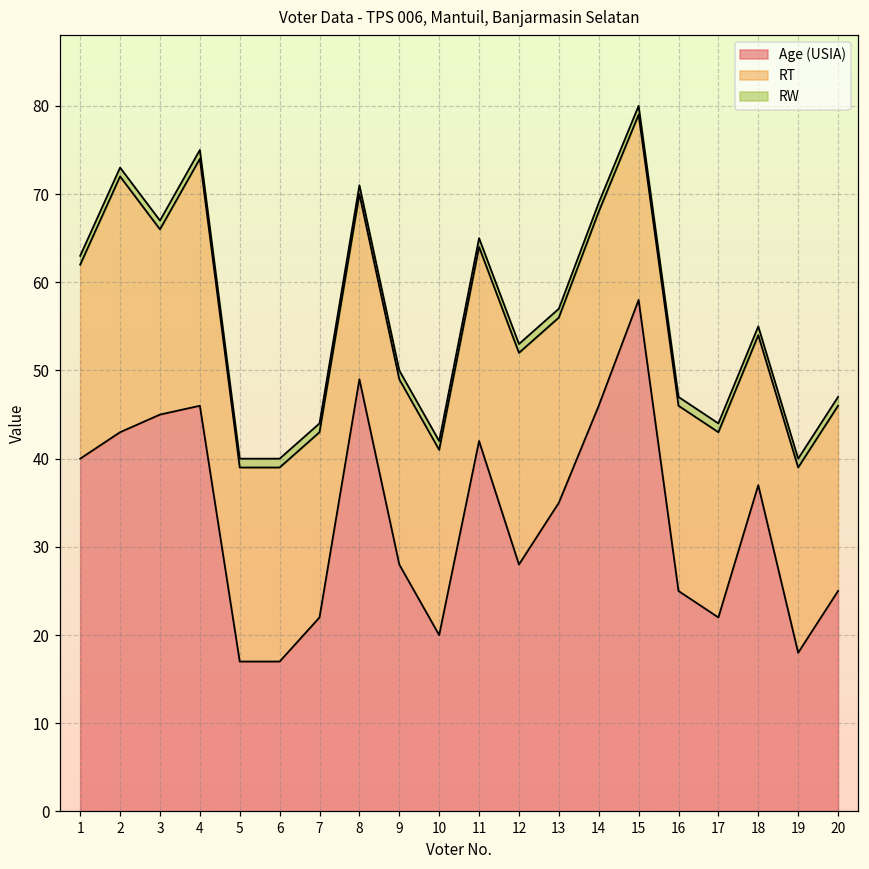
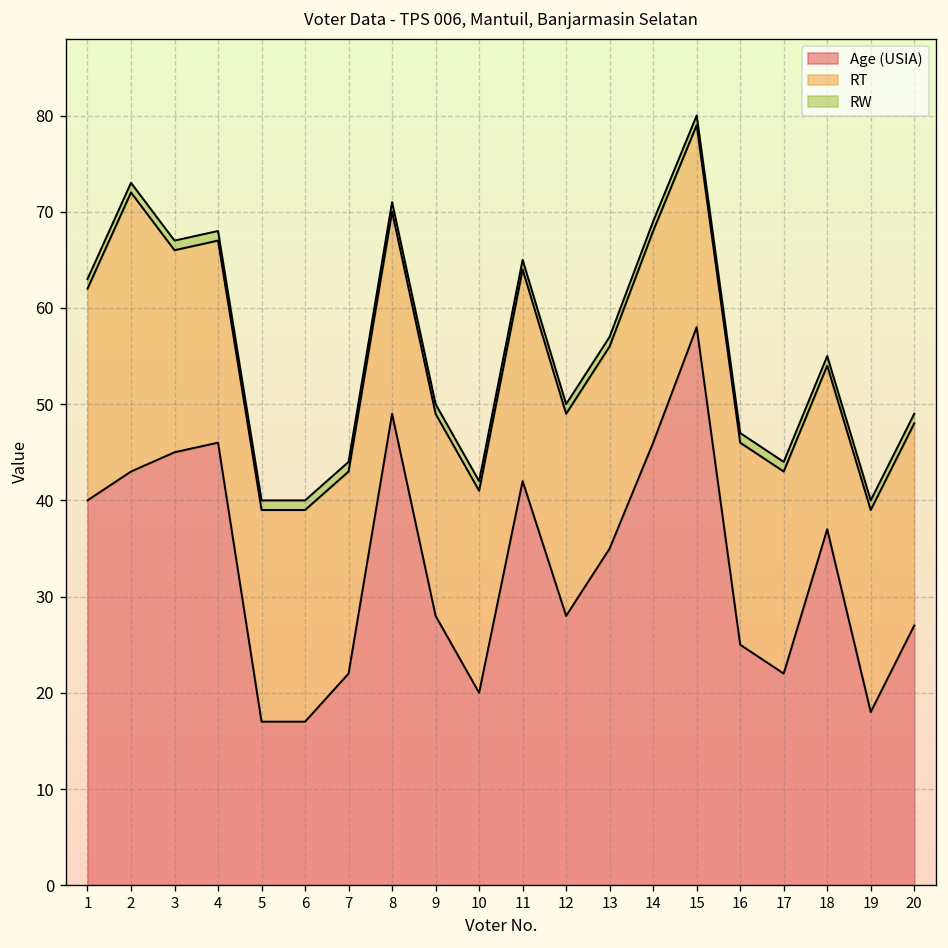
RT, 4: 28 -> 21
RT, 12: 24 -> 21
Age (USIA), 20: 25 -> 27
